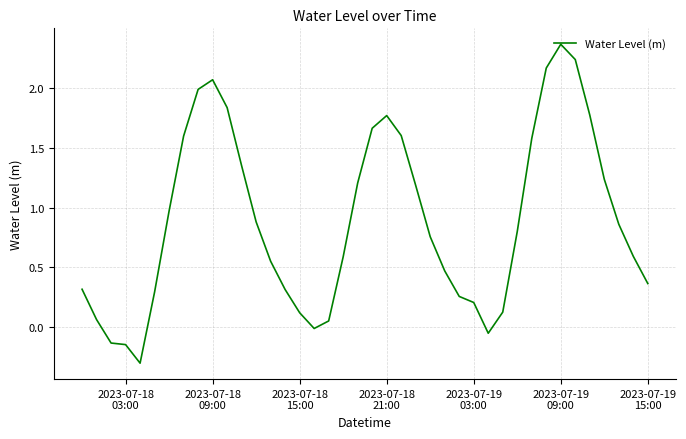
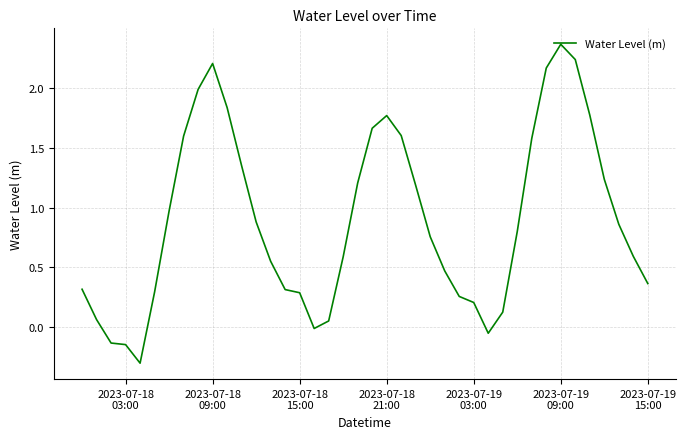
2023-07-18 09:00: 2.07 -> 2.20
2023-07-18 15:00: 0.12 -> 0.29
